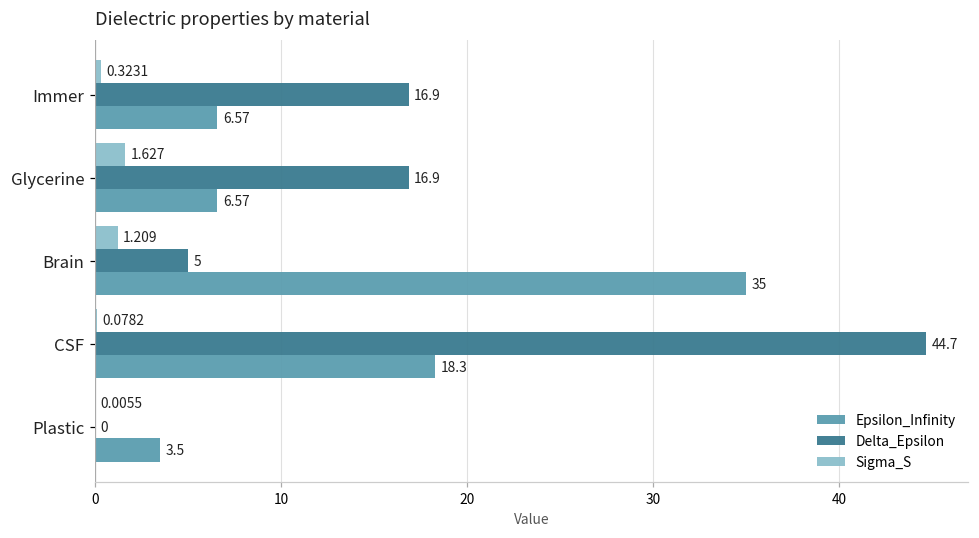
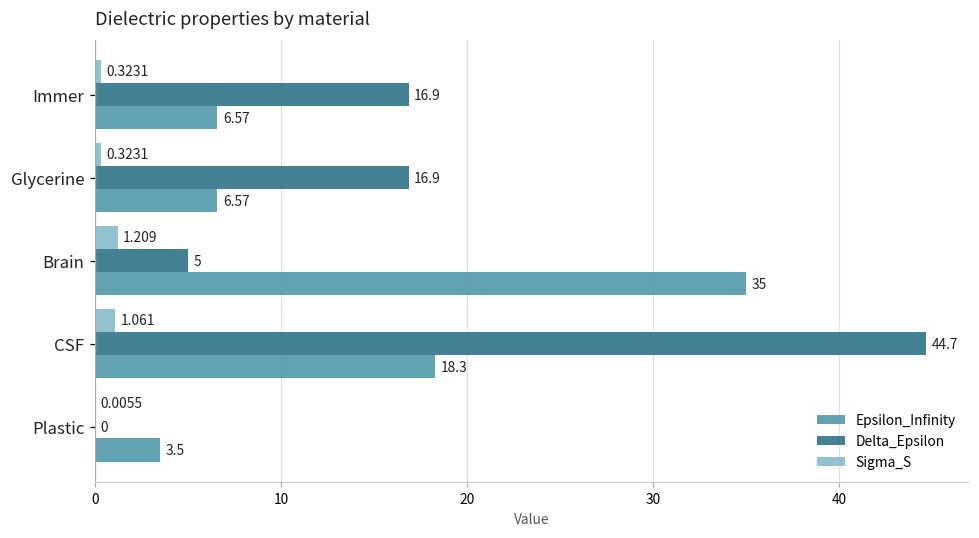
Sigma_S, Glycerine: 1.627 -> 0.3231
Sigma_S, CSF: 0.0782 -> 1.061
